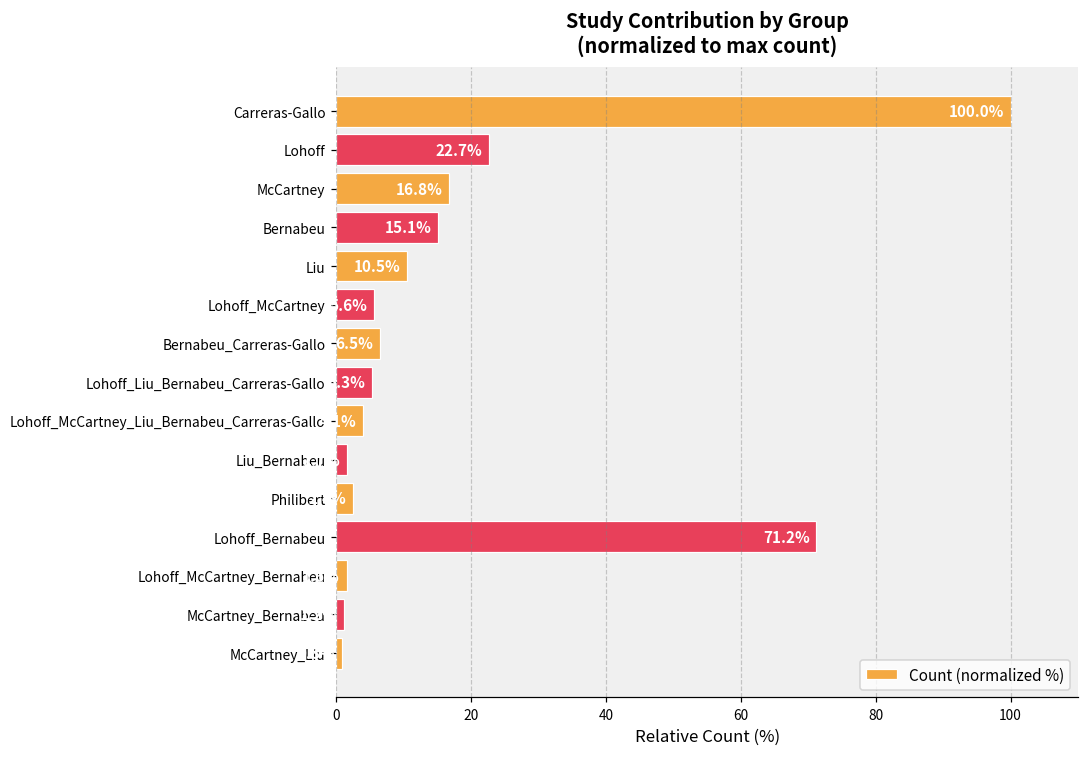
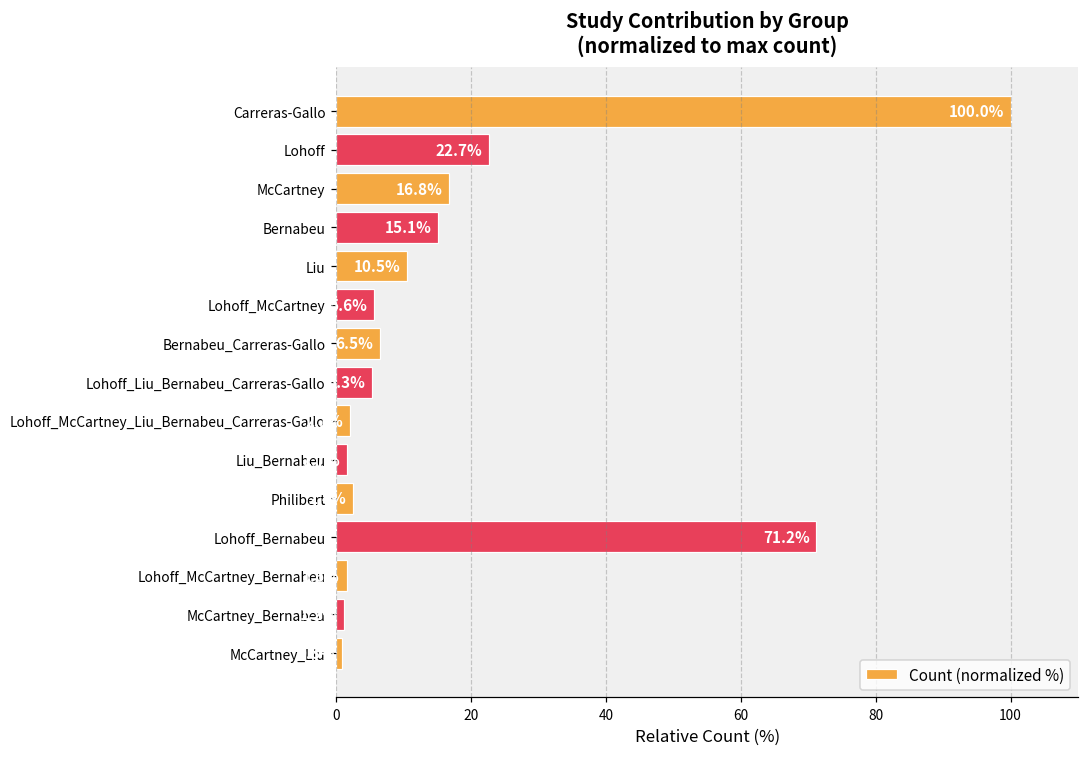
Lohoff_McCartney_Liu_Bernabeu_Carreras-Gallo: 4 -> 2
